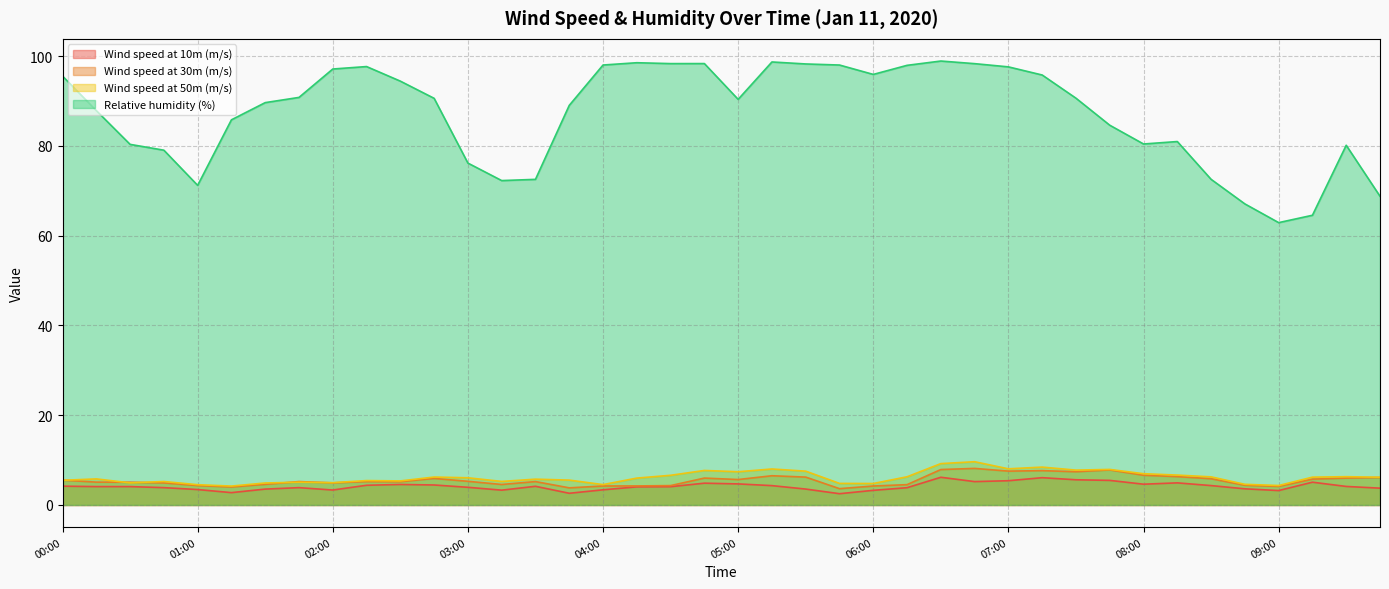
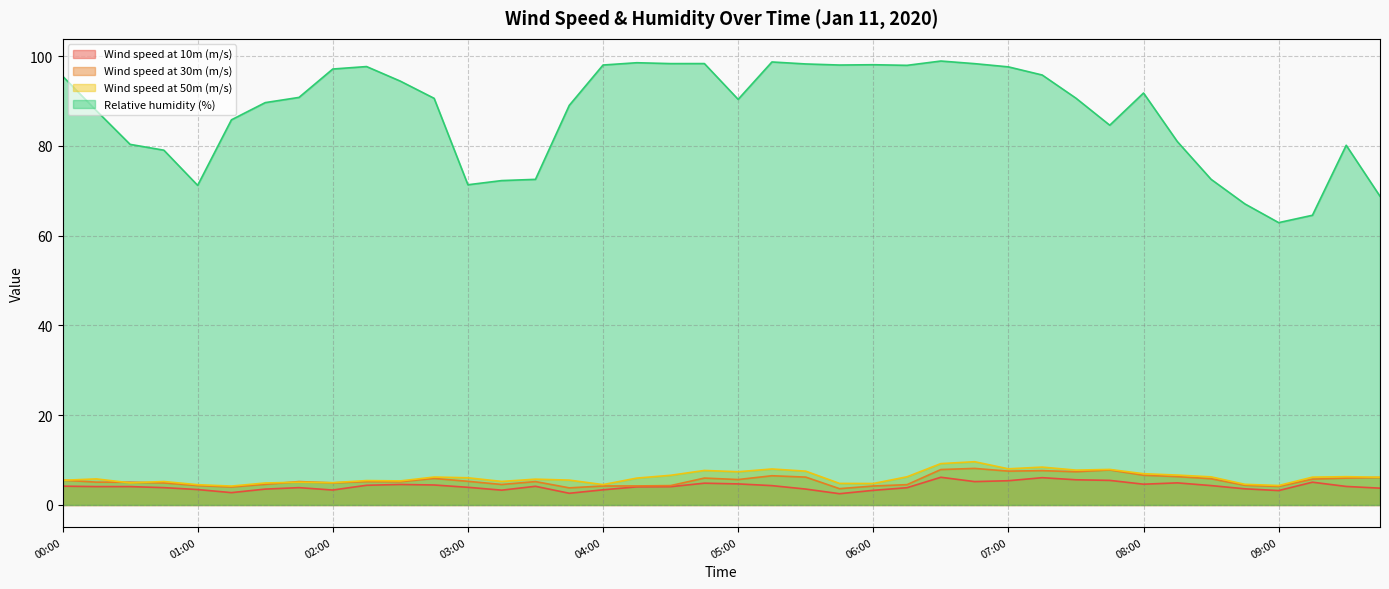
Relative humidity (%), 03:00: 76 -> 71
Relative humidity (%), 06:00: 96 -> 98
Relative humidity (%), 08:00: 80 -> 92
